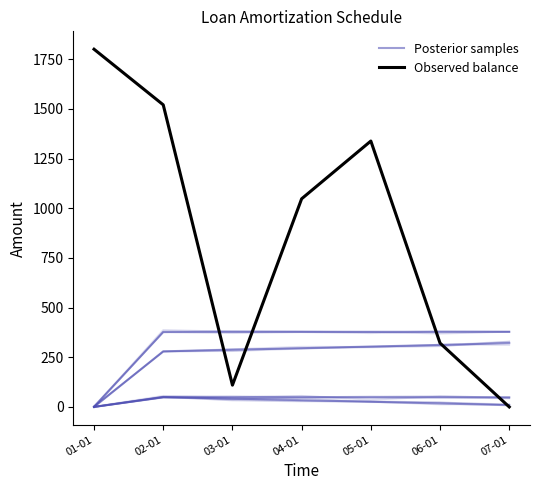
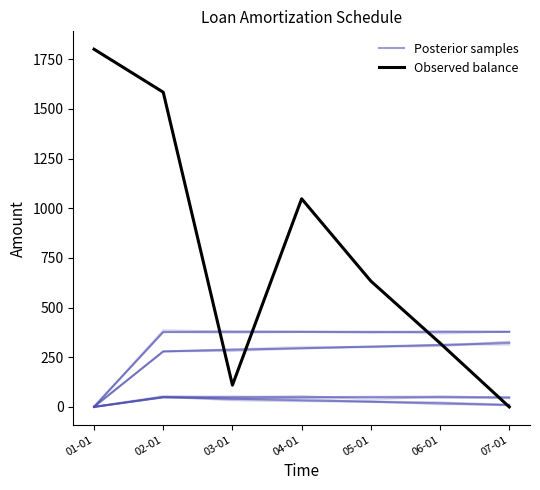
Observed balance, 02-01: 1520 -> 1580
Observed balance, 05-01: 1340 -> 630
